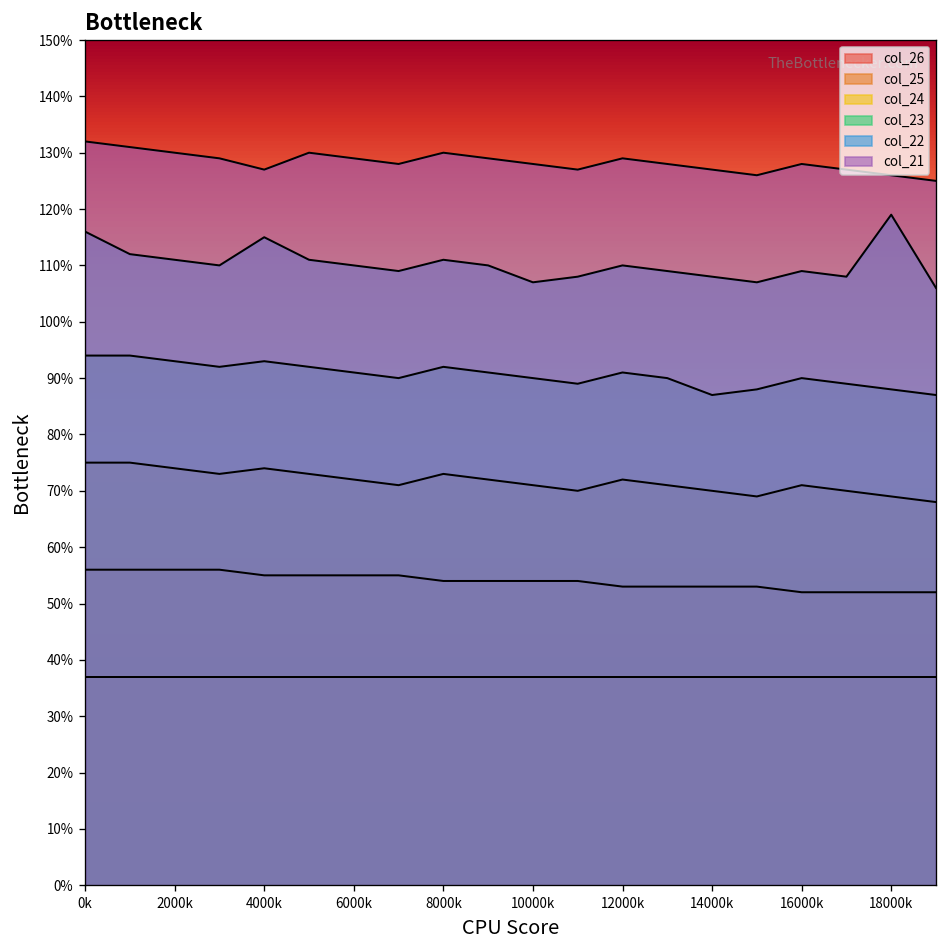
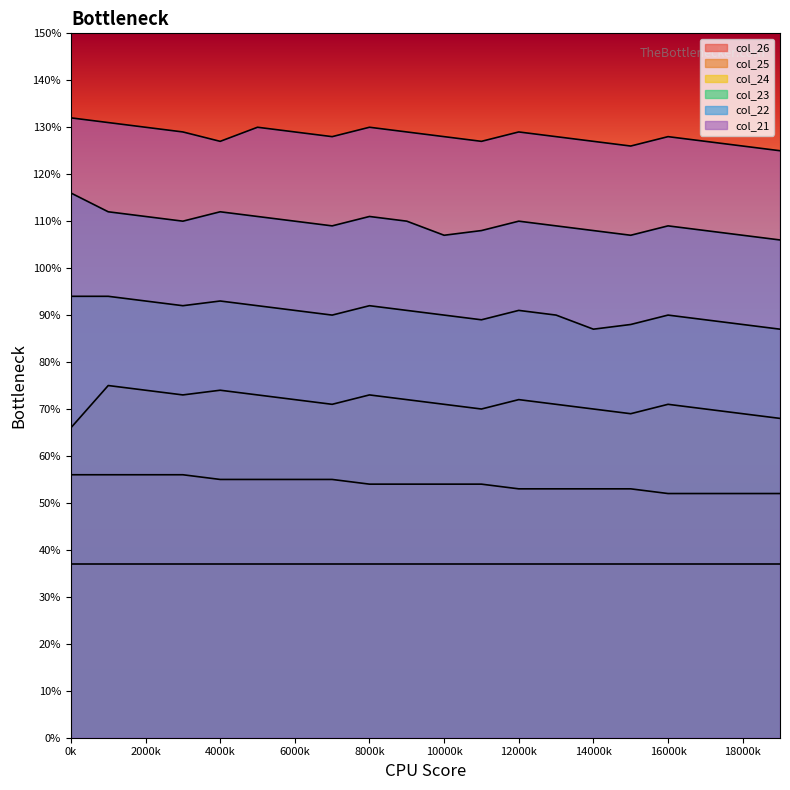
col_24, 0k: 75% -> 66%
col_22, 4000k: 115% -> 112%
col_22, 18000k: 119% -> 107%
